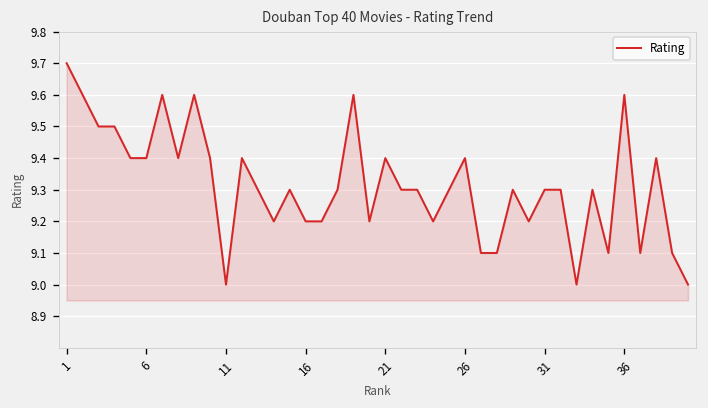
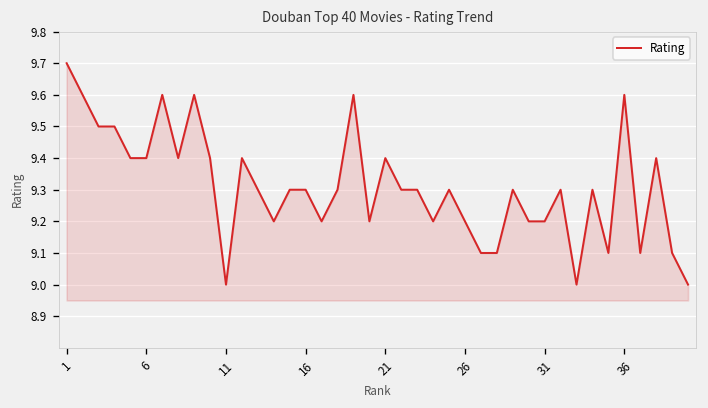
16: 9.2 -> 9.3
26: 9.4 -> 9.2
31: 9.3 -> 9.2
